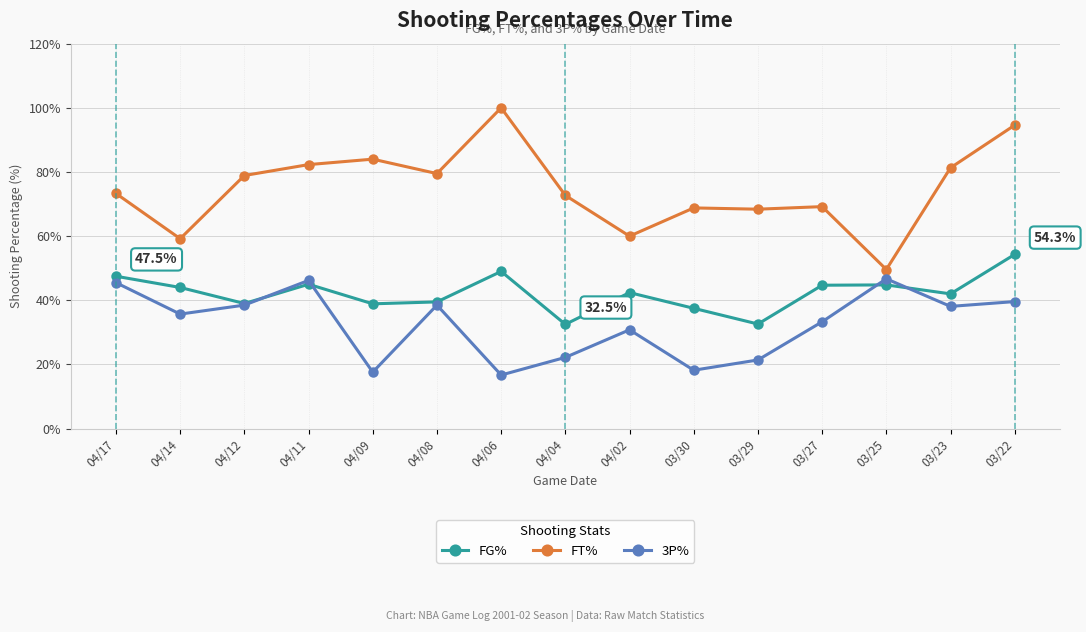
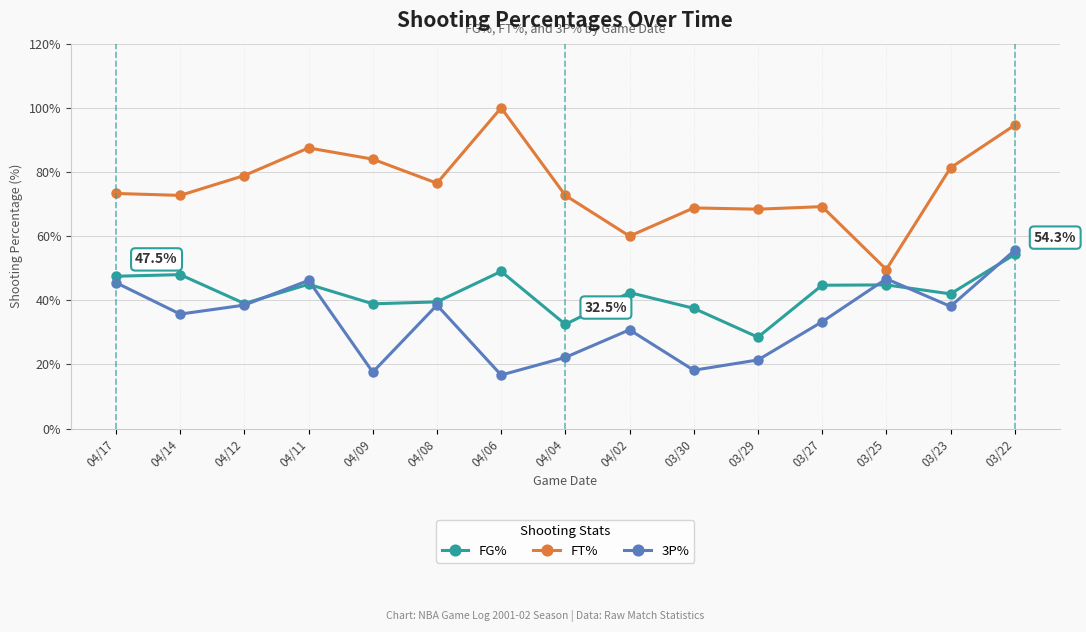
FG%, 04/14: 44% -> 48%
FT%, 04/14: 59% -> 73%
FT%, 04/11: 82% -> 88%
FT%, 04/08: 80% -> 77%
FG%, 03/29: 33% -> 29%
3P%, 03/22: 40% -> 56%
